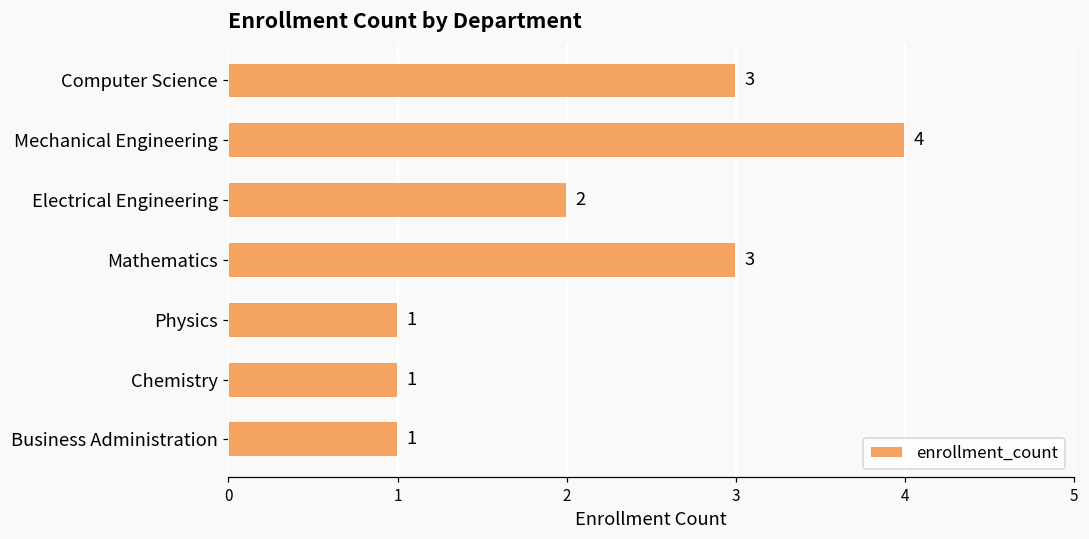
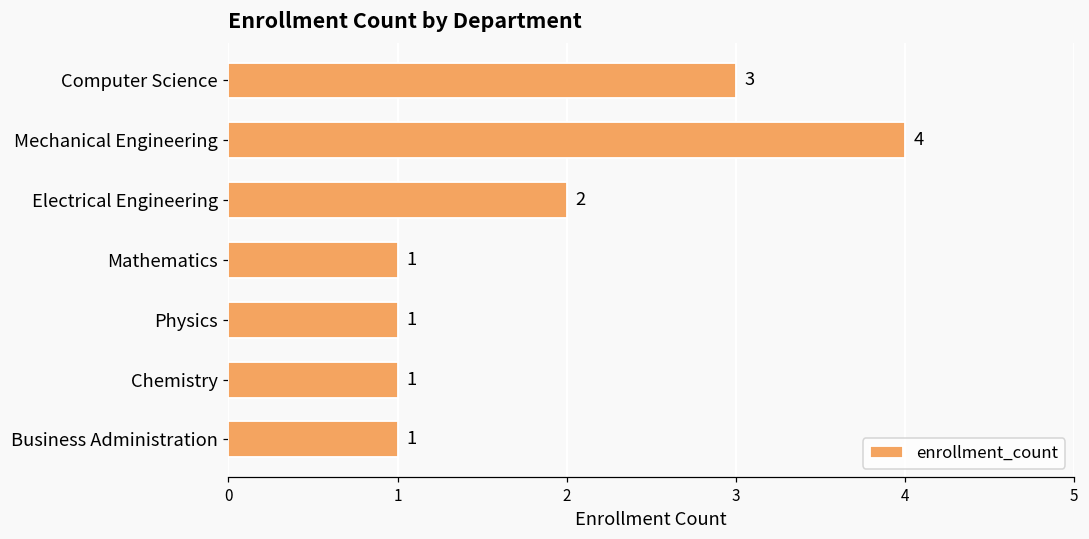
Mathematics: 3 -> 1
